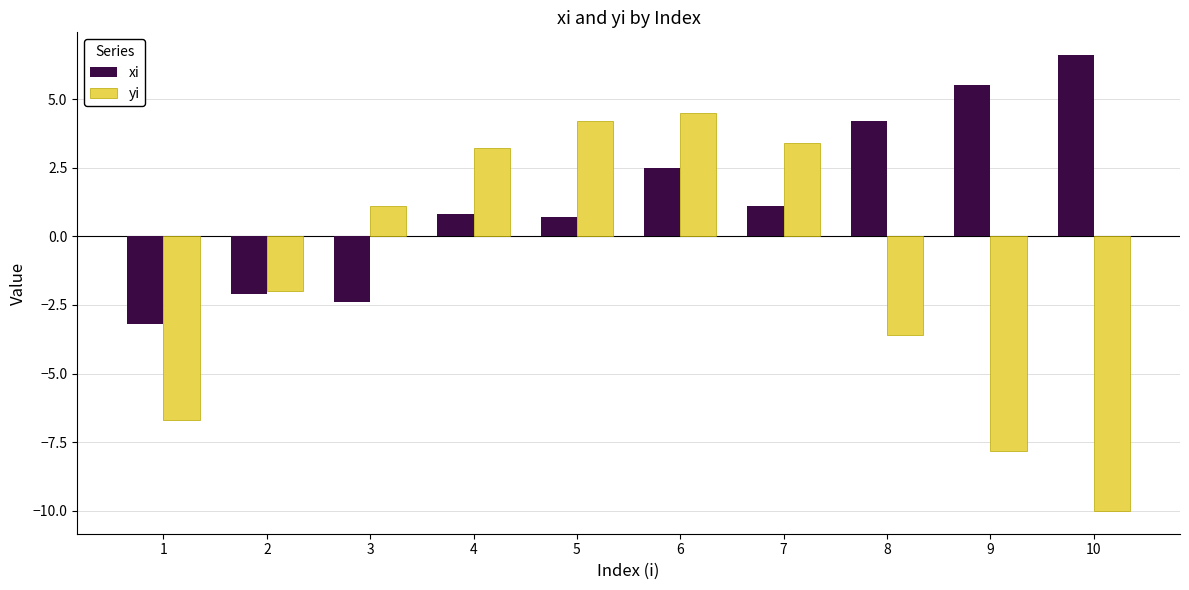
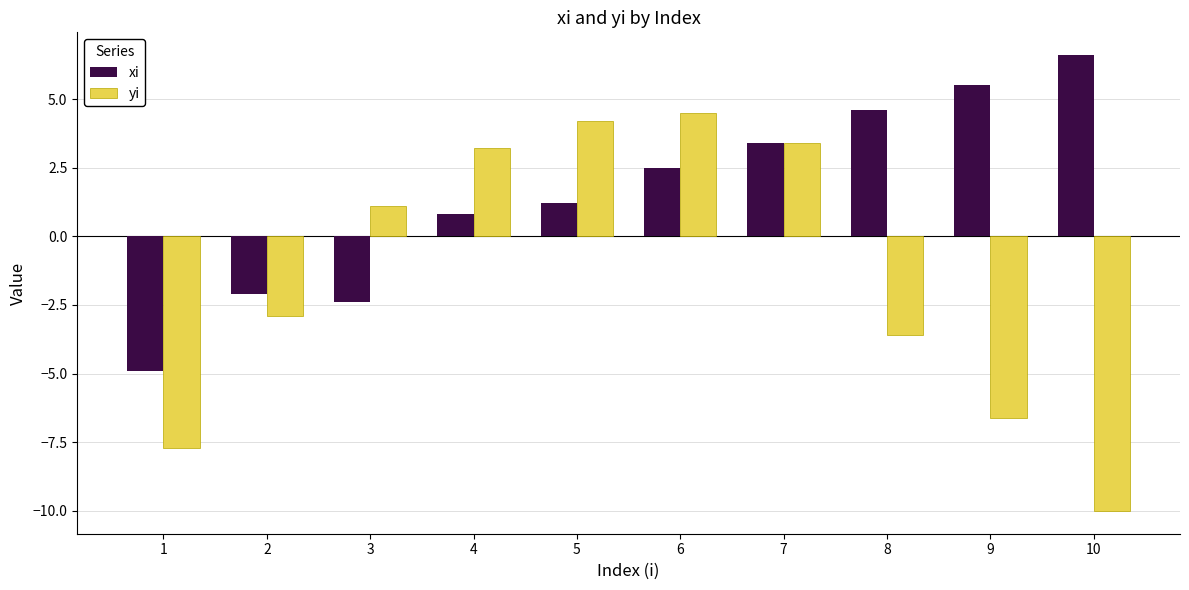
xi, 1: -3.2 -> -4.9
yi, 1: -6.7 -> -7.7
yi, 2: -2.0 -> -2.9
xi, 5: 0.7 -> 1.2
xi, 7: 1.1 -> 3.4
xi, 8: 4.2 -> 4.6
yi, 9: -7.8 -> -6.6
